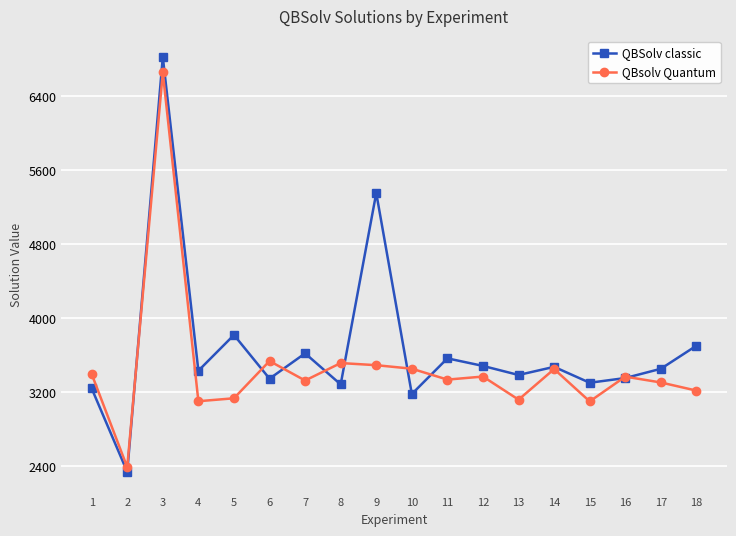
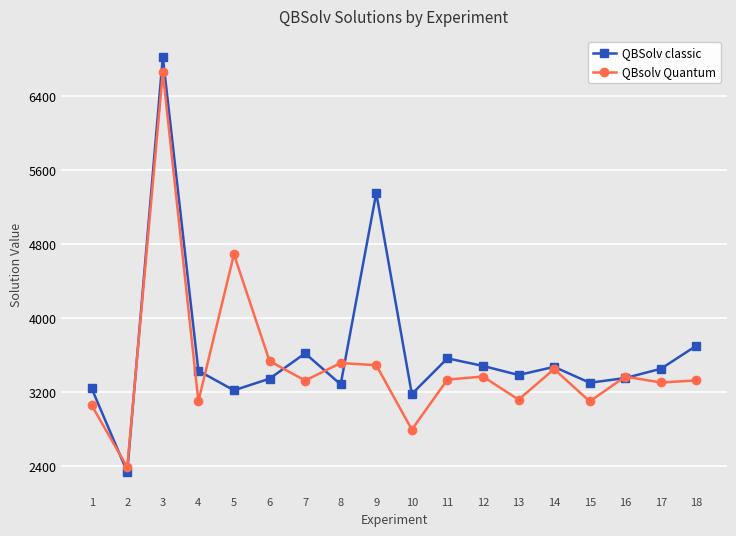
QBsolv Quantum, 1: 3400 -> 3100
QBSolv classic, 5: 3800 -> 3200
QBsolv Quantum, 5: 3100 -> 4700
QBsolv Quantum, 10: 3500 -> 2800
QBsolv Quantum, 18: 3200 -> 3300
